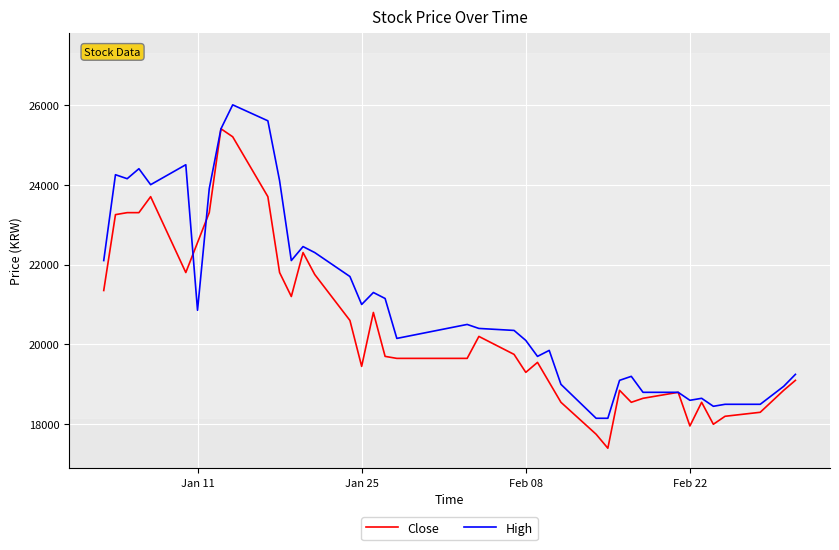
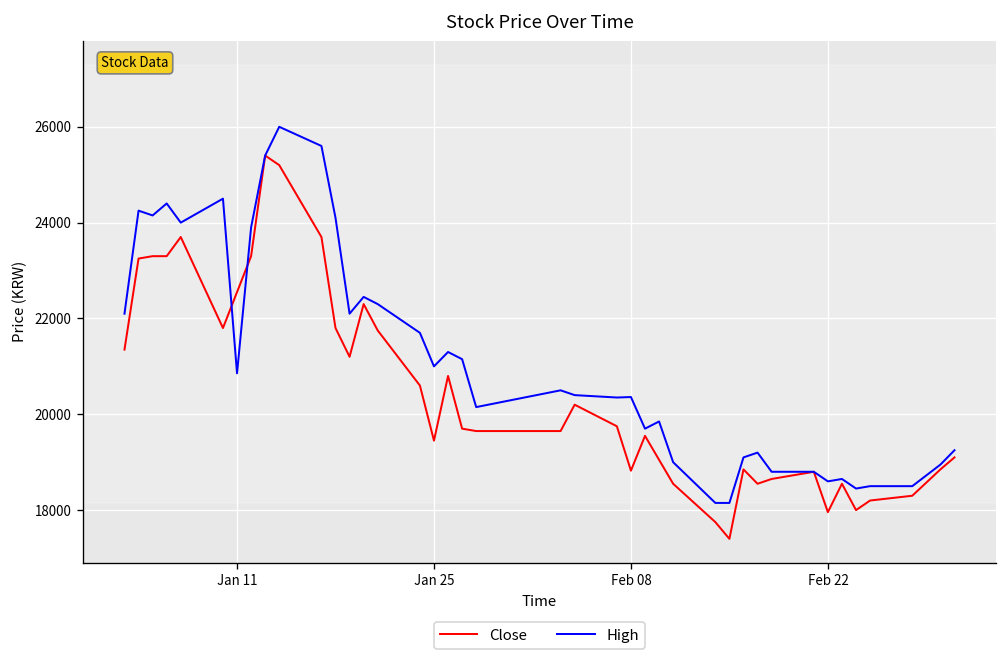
Close, Feb 08: 19300 -> 18800
High, Feb 08: 20100 -> 20400
